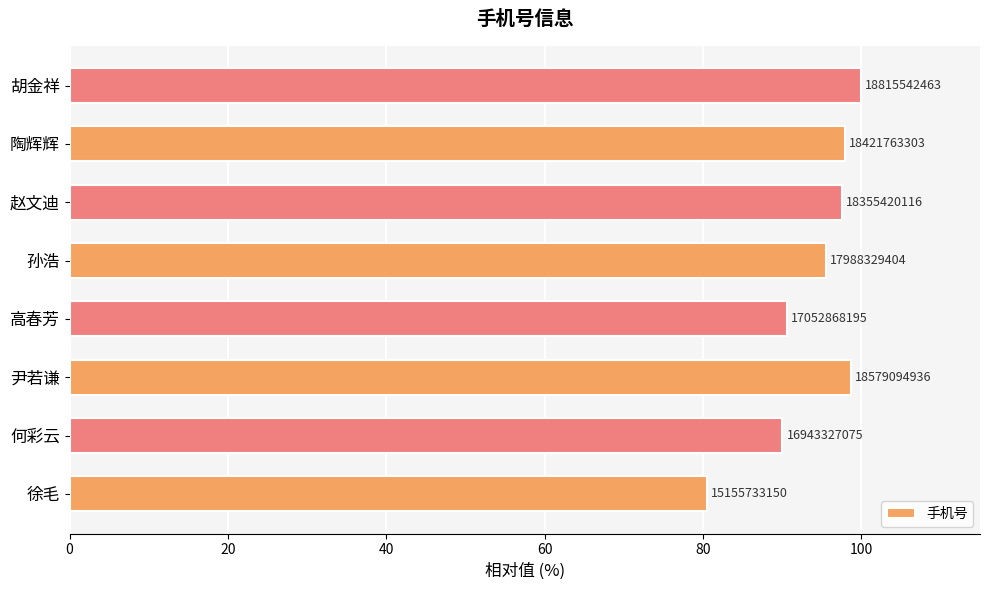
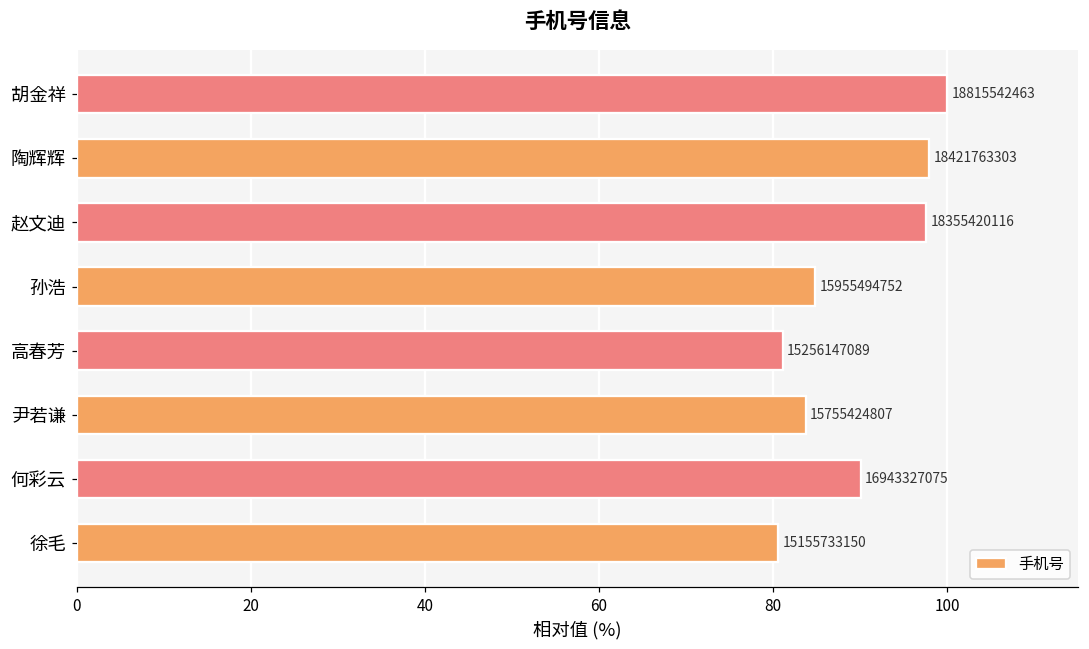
孙浩: 17988329404 -> 15955494752
高春芳: 17052868195 -> 15256147089
尹若谦: 18579094936 -> 15755424807
